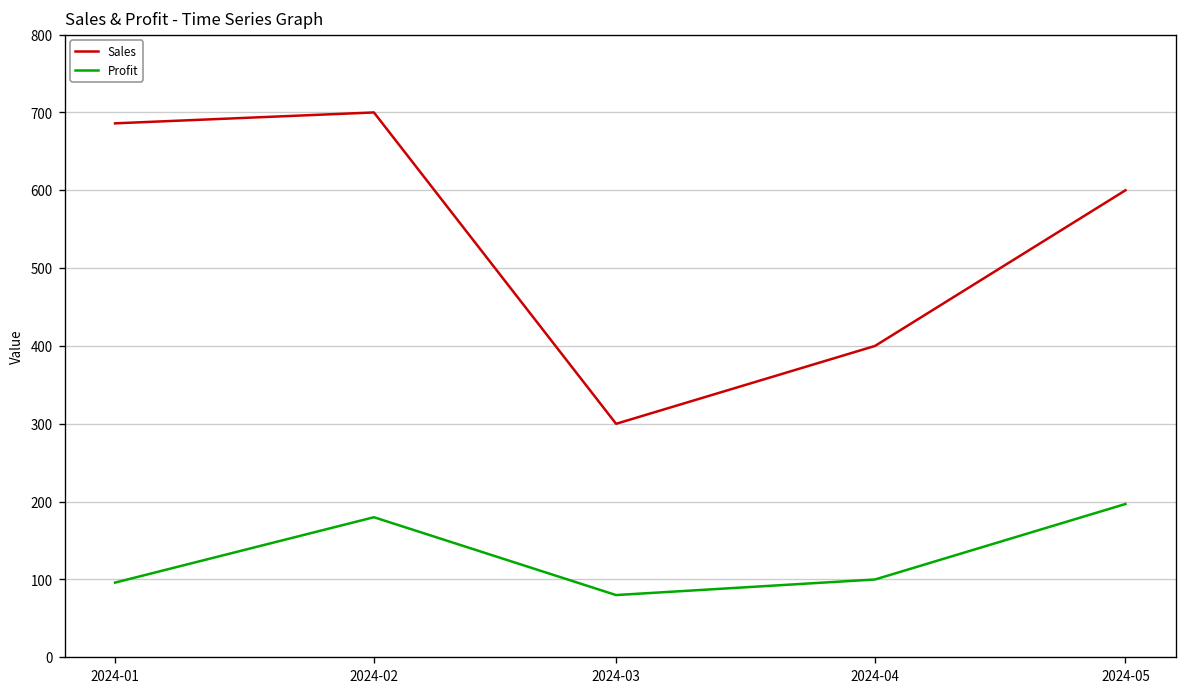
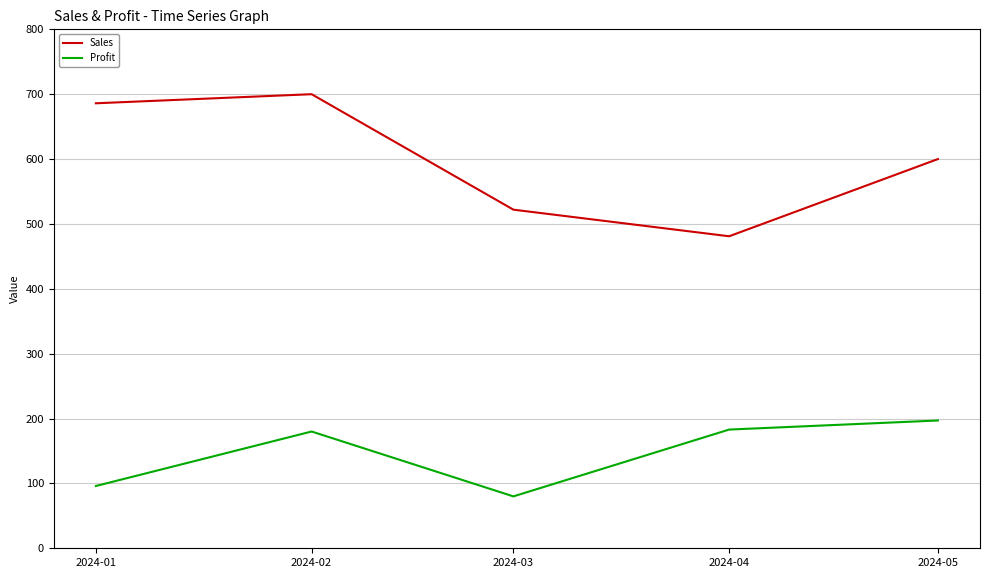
Sales, 2024-03: 300 -> 520
Sales, 2024-04: 400 -> 480
Profit, 2024-04: 100 -> 180
